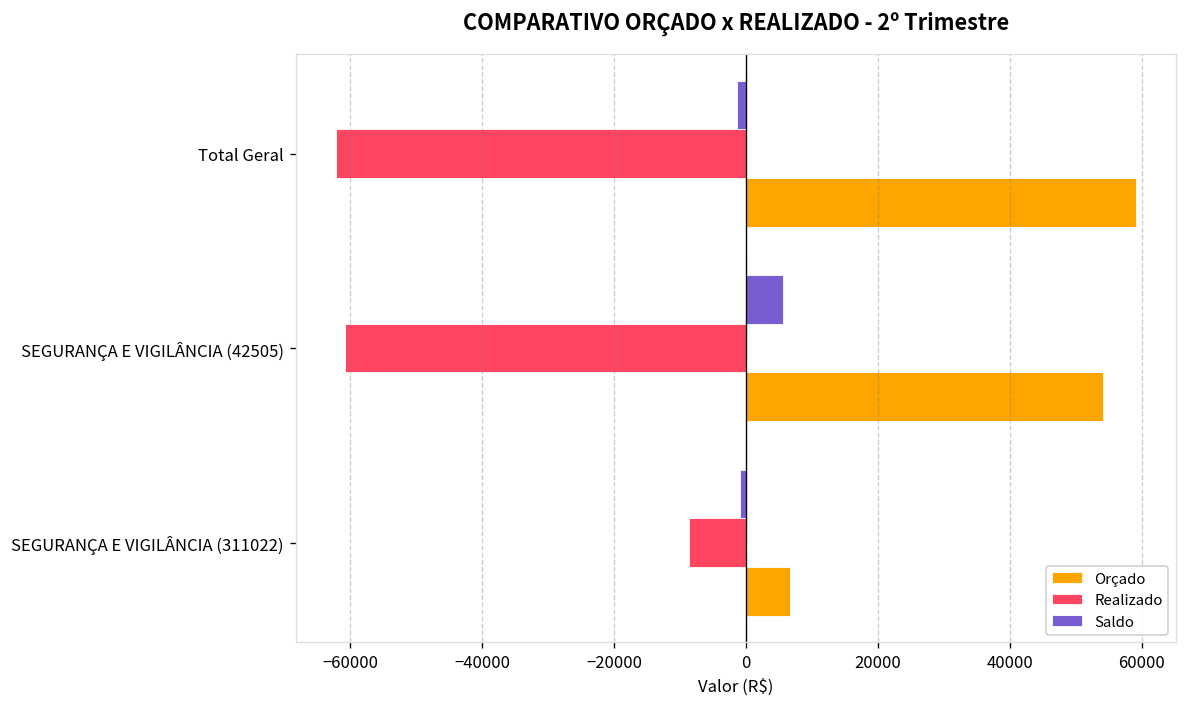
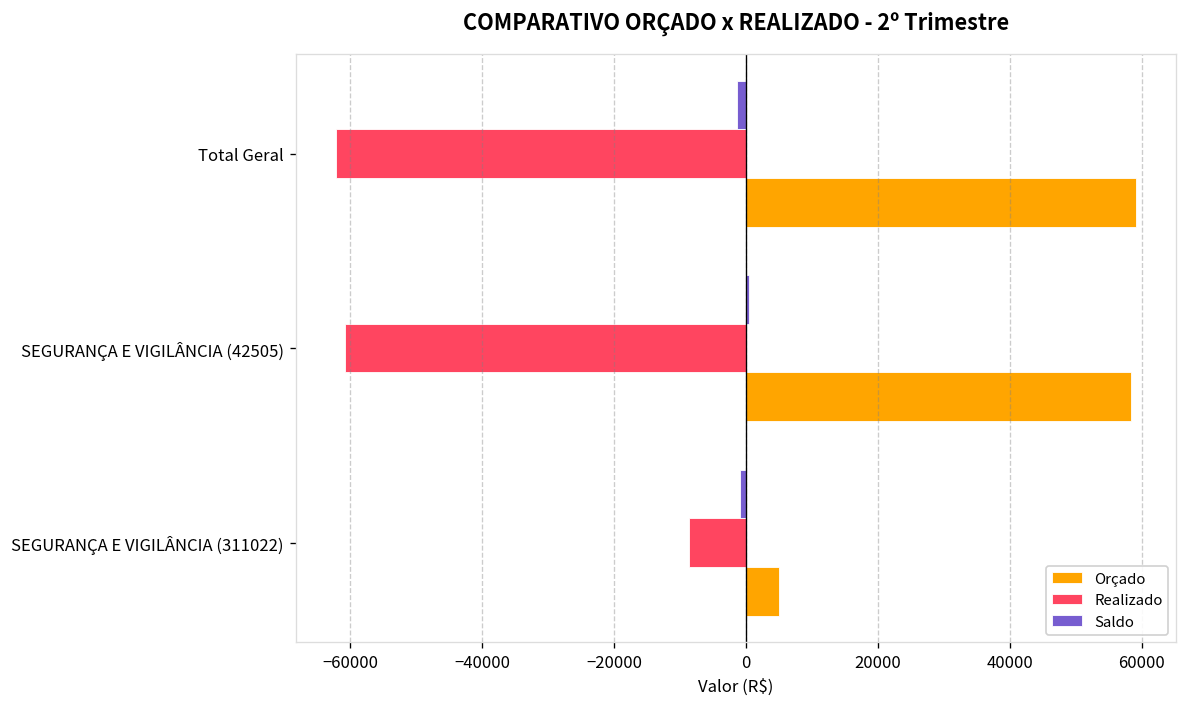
Saldo, SEGURANÇA E VIGILÂNCIA (42505): 6000 -> 1000
Orçado, SEGURANÇA E VIGILÂNCIA (42505): 54000 -> 58000
Orçado, SEGURANÇA E VIGILÂNCIA (311022): 7000 -> 5000
